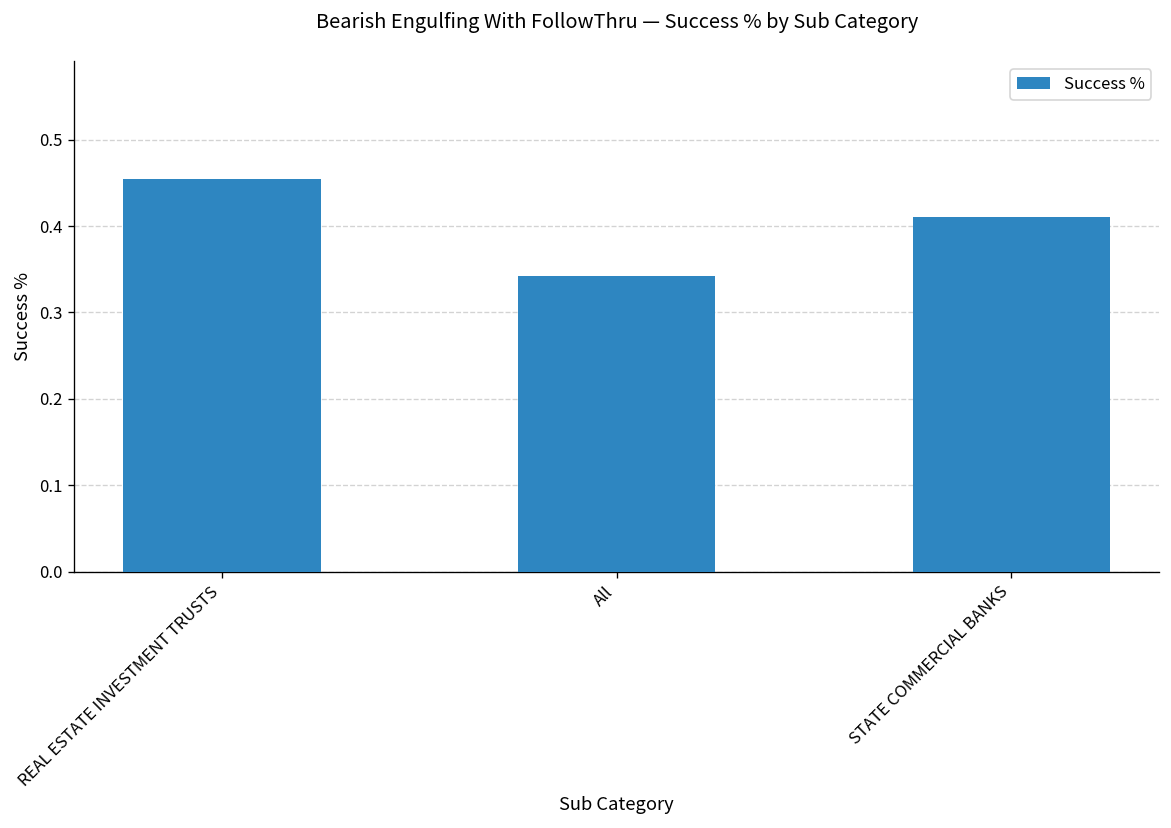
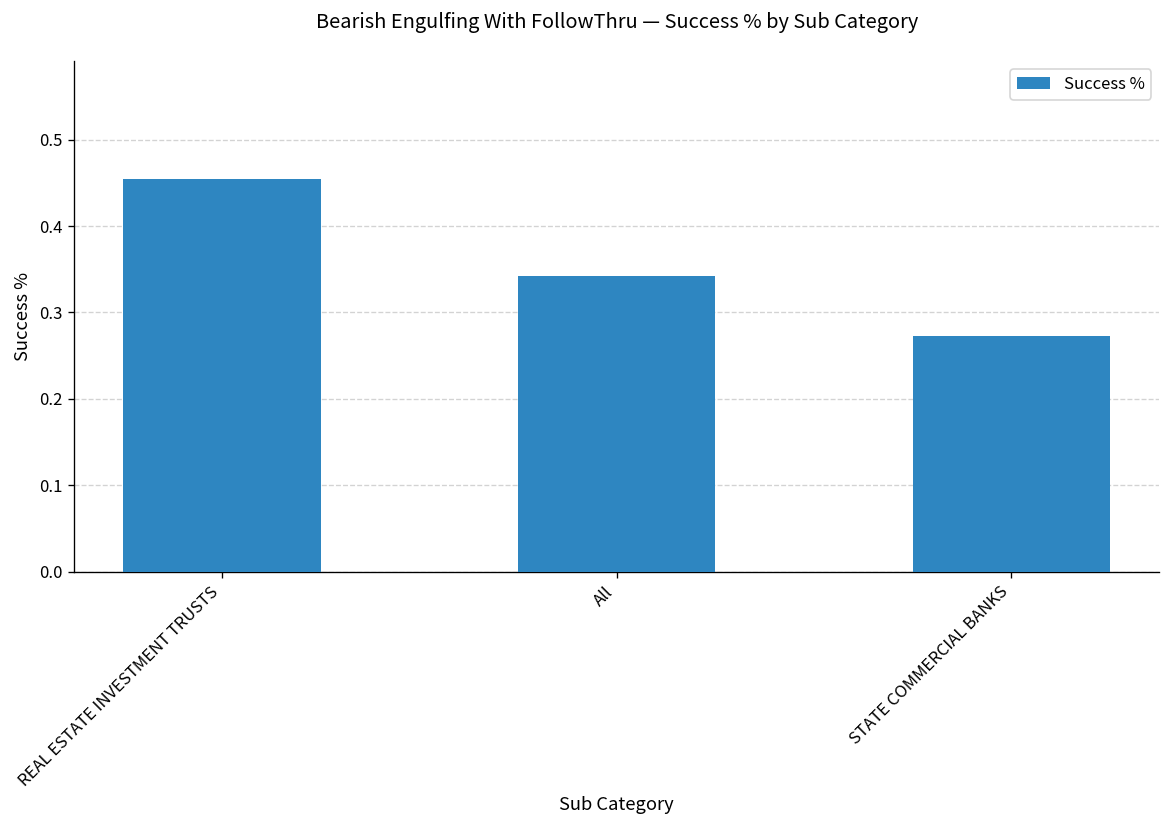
STATE COMMERCIAL BANKS: 0.41 -> 0.27
